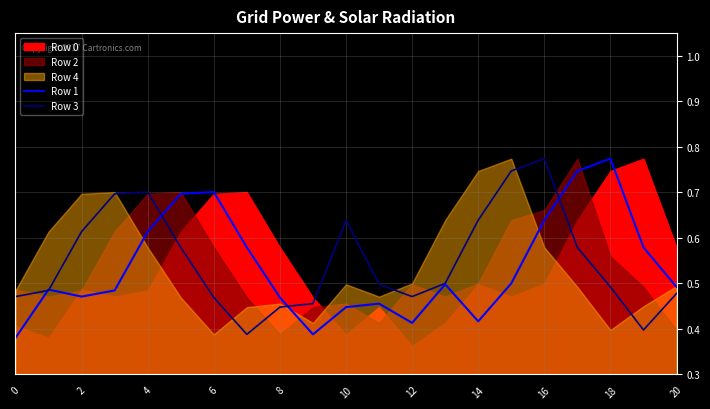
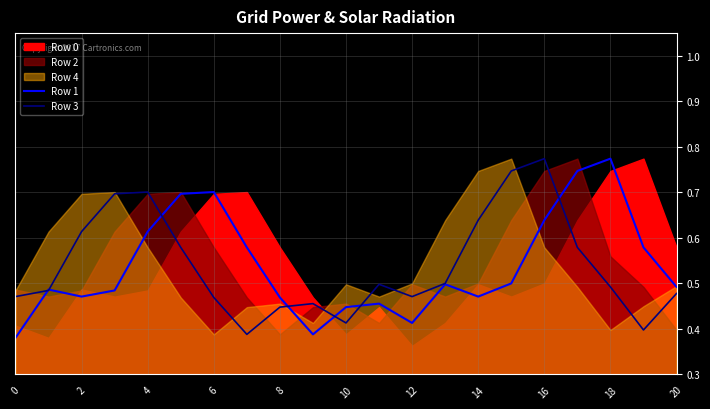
Row 3, 10: 0.64 -> 0.41
Row 1, 14: 0.42 -> 0.47
Row 2, 16: 0.66 -> 0.75
